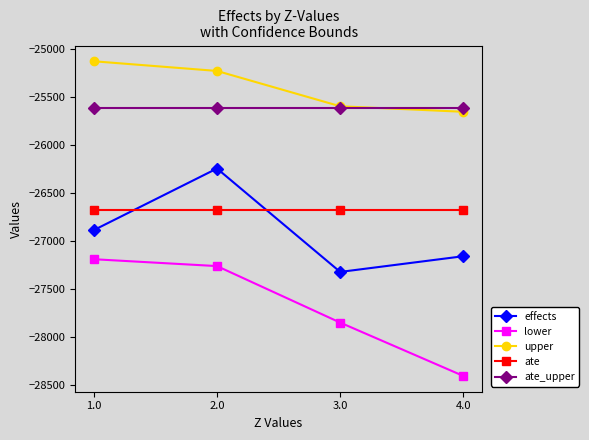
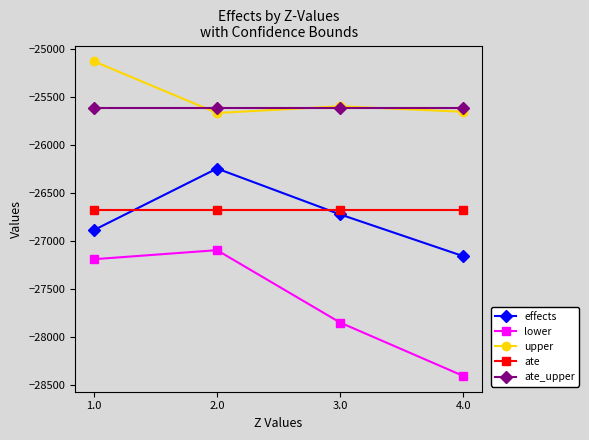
lower, 2.0: -27300 -> -27100
upper, 2.0: -25200 -> -25700
effects, 3.0: -27300 -> -26700
